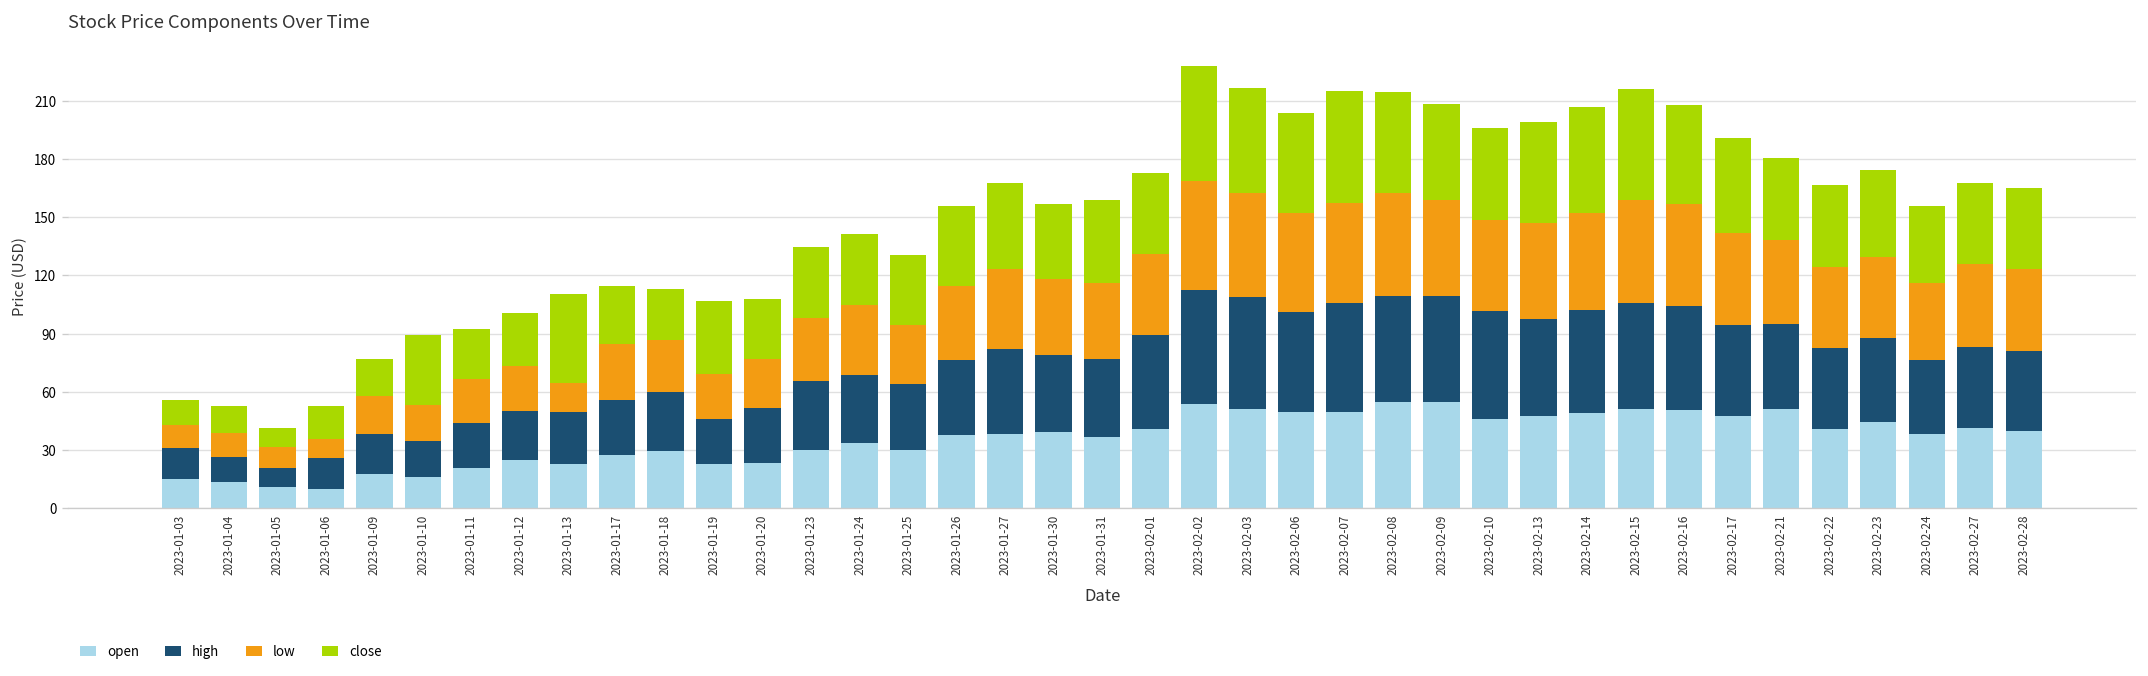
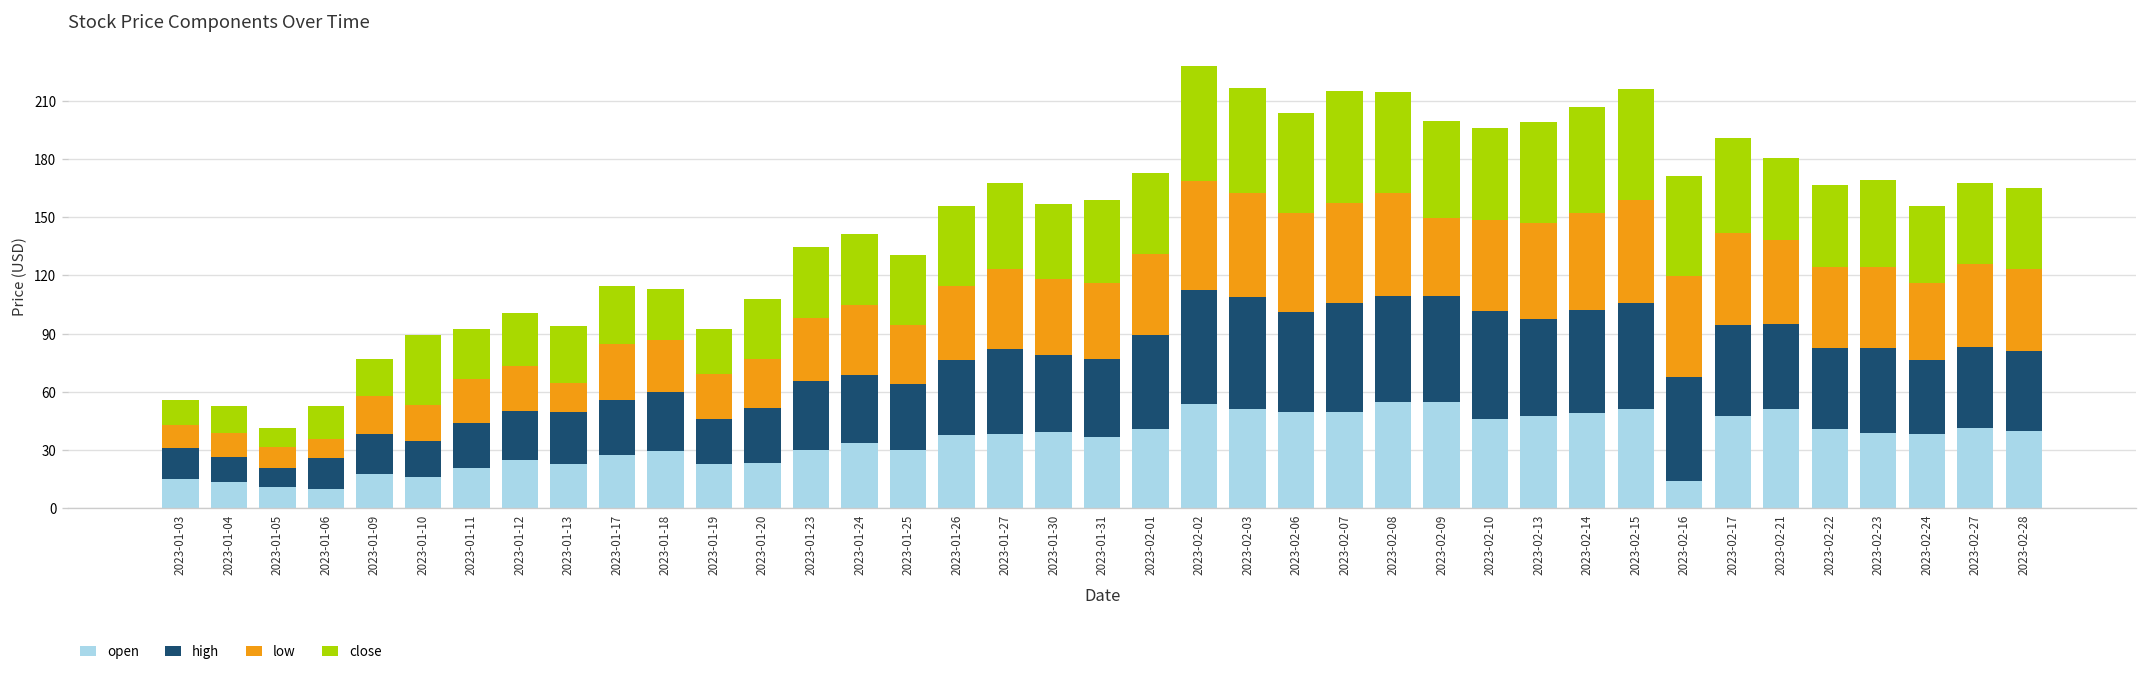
close, 2023-01-13: 46 -> 29
close, 2023-01-19: 38 -> 23
low, 2023-02-09: 49 -> 41
open, 2023-02-16: 51 -> 14
open, 2023-02-23: 44 -> 39
